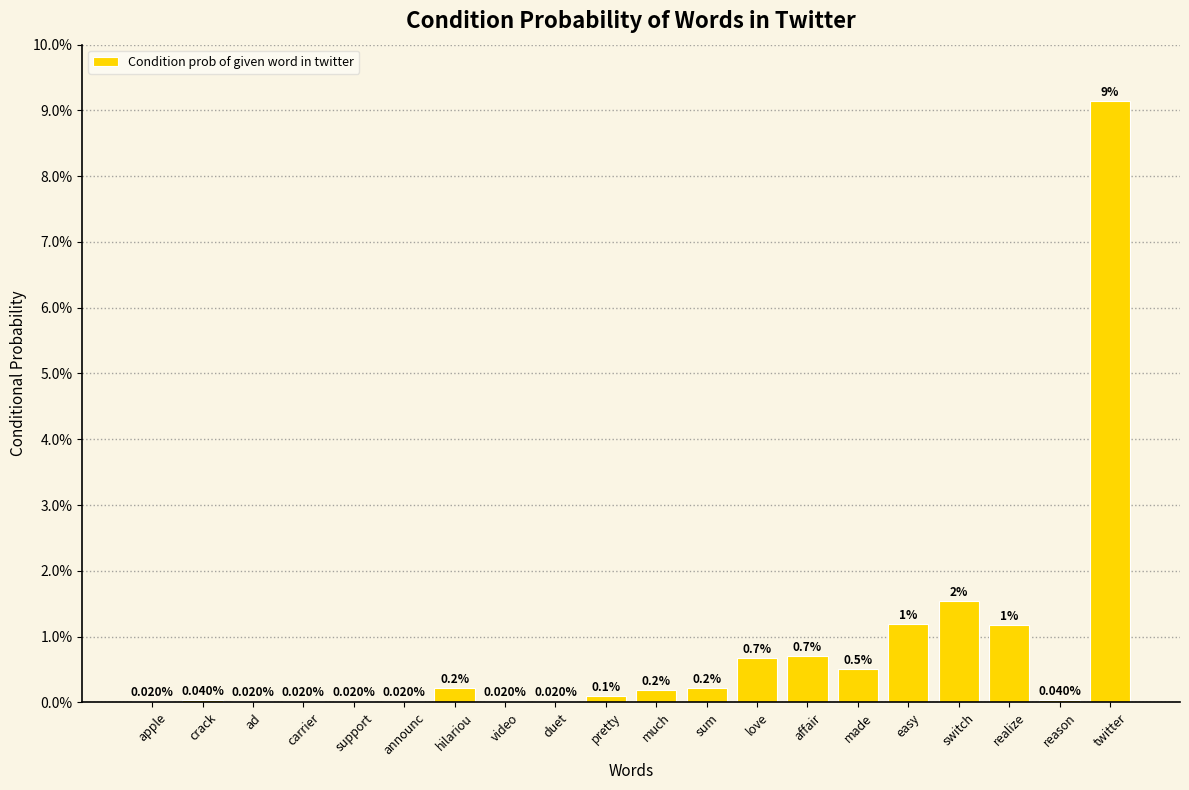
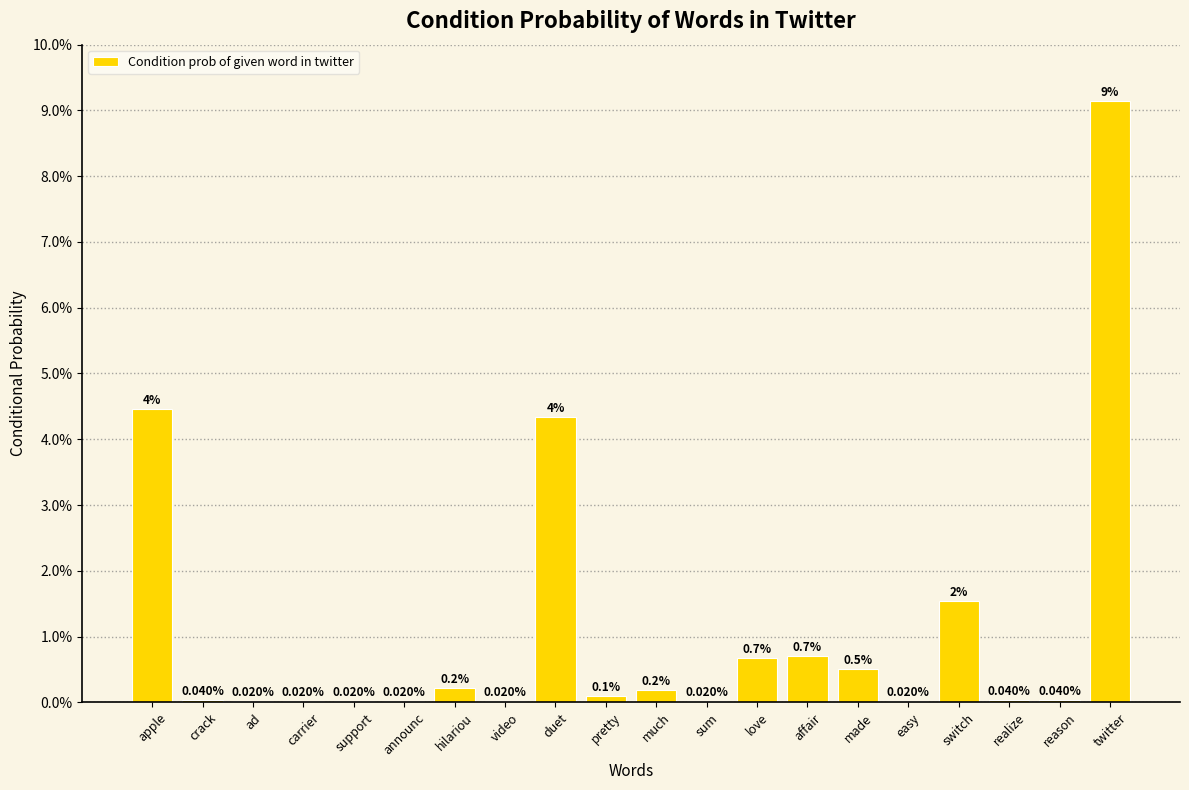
apple: 0.020% -> 4%
duet: 0.020% -> 4%
sum: 0.2% -> 0.020%
easy: 1% -> 0.020%
realize: 1% -> 0.040%
